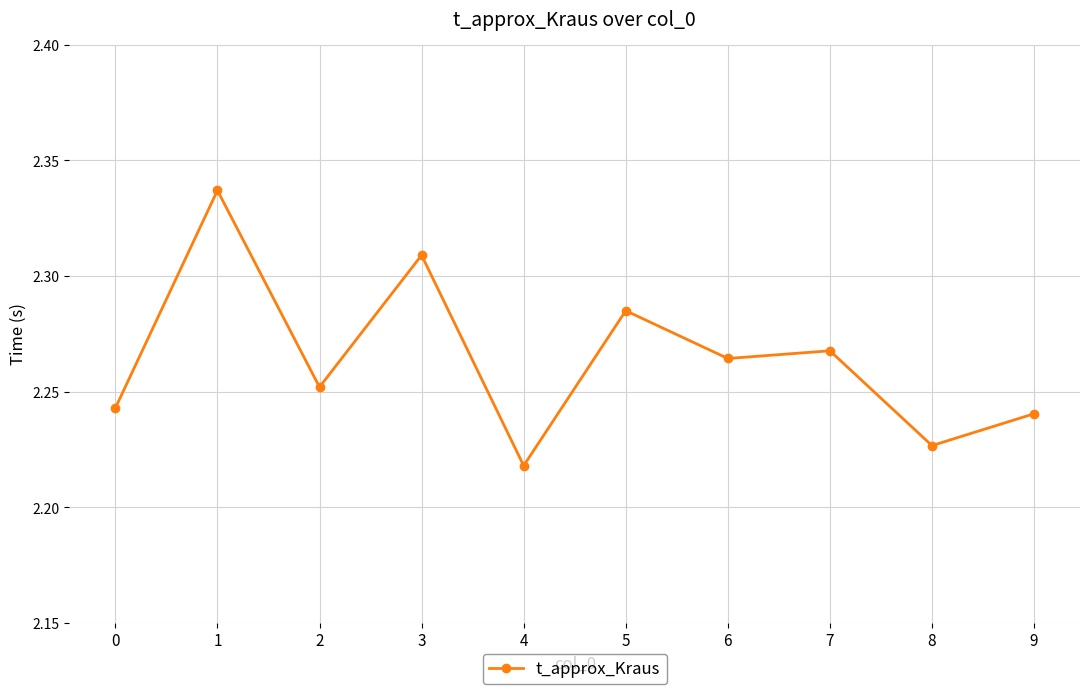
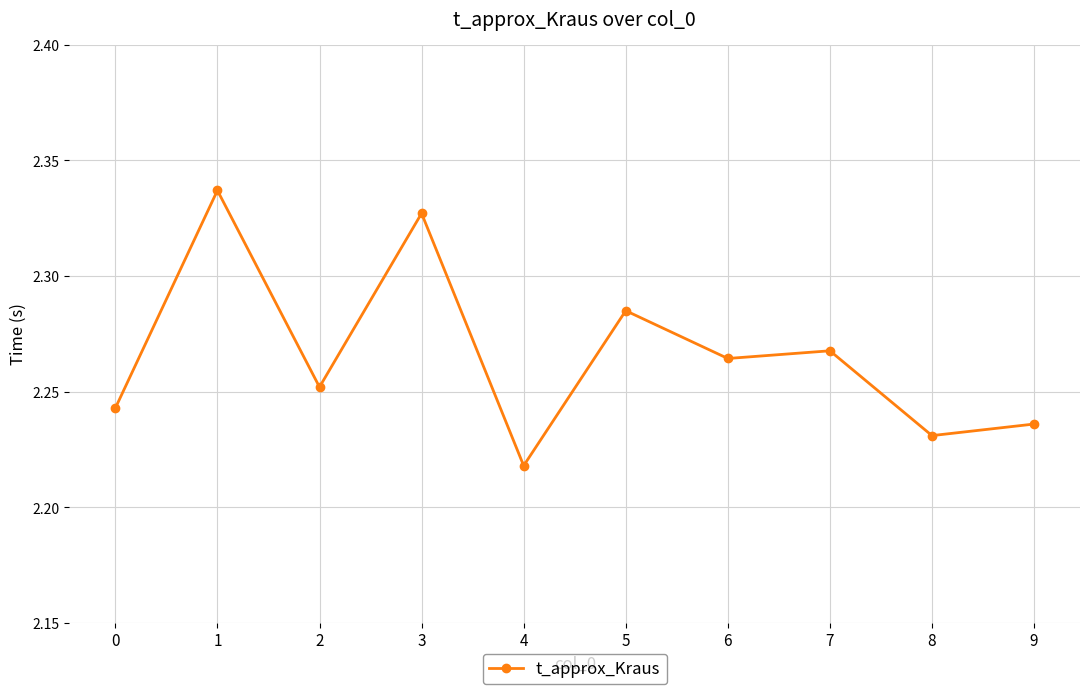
3: 2.309 -> 2.327
8: 2.227 -> 2.231
9: 2.240 -> 2.236
